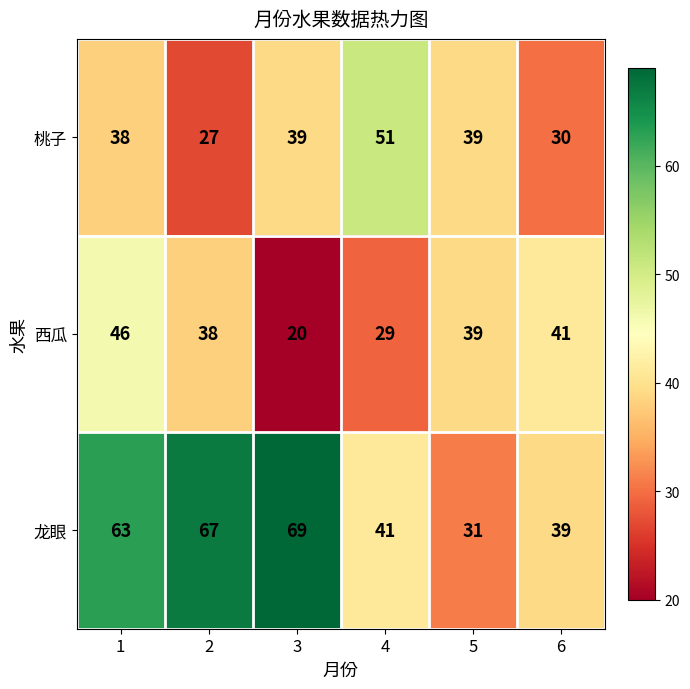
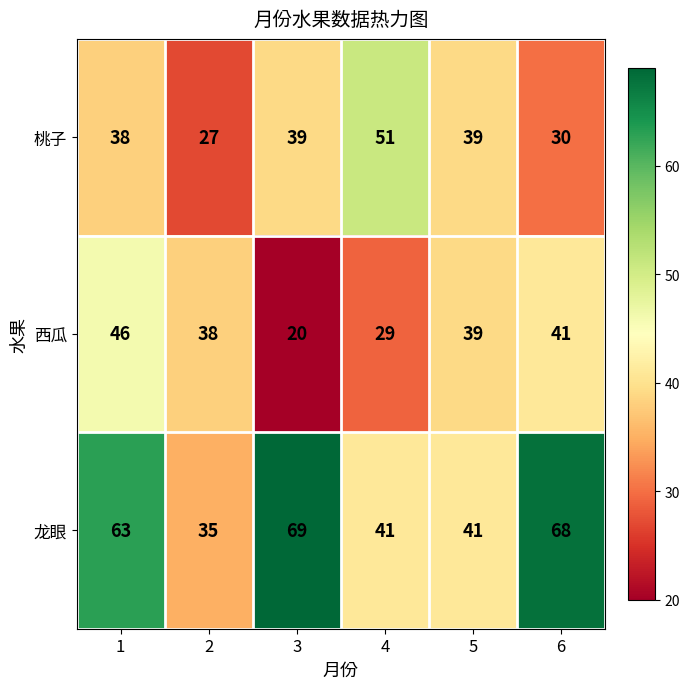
龙眼, 2: 67 -> 35
龙眼, 5: 31 -> 41
龙眼, 6: 39 -> 68
